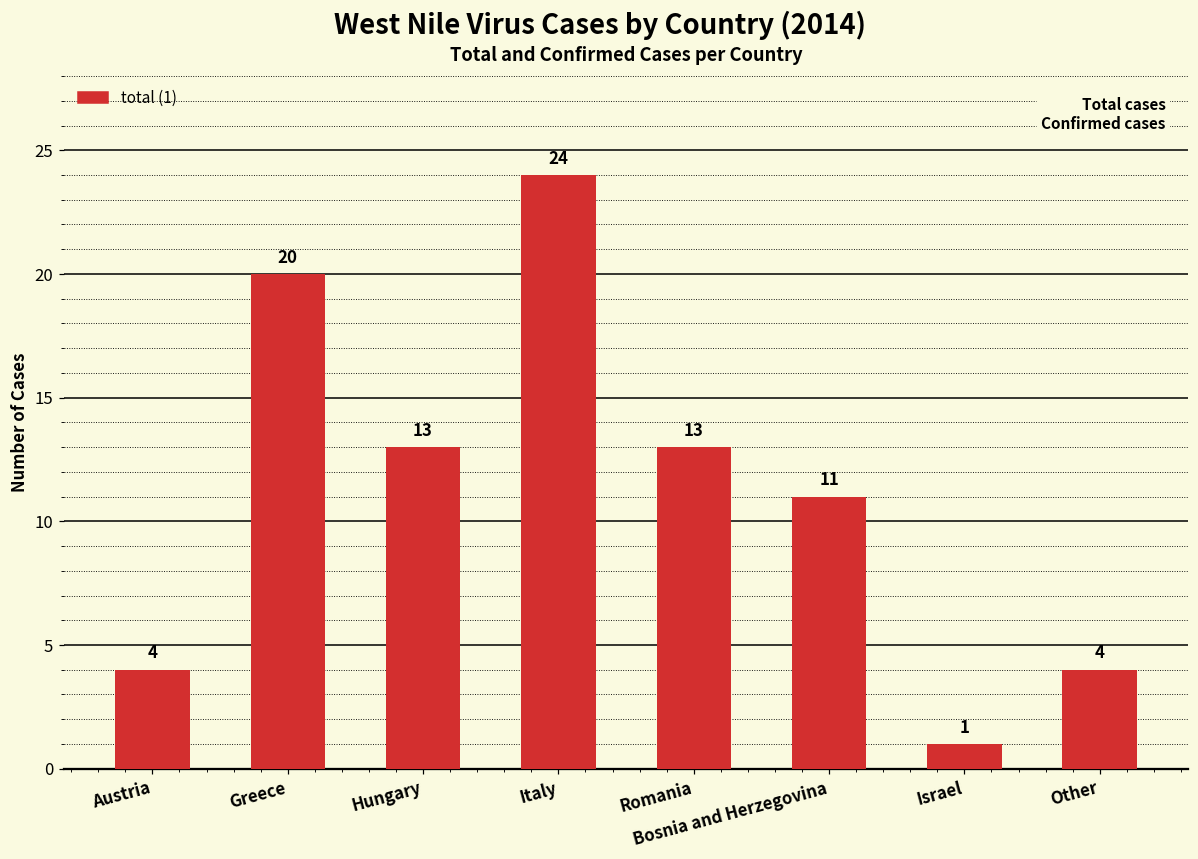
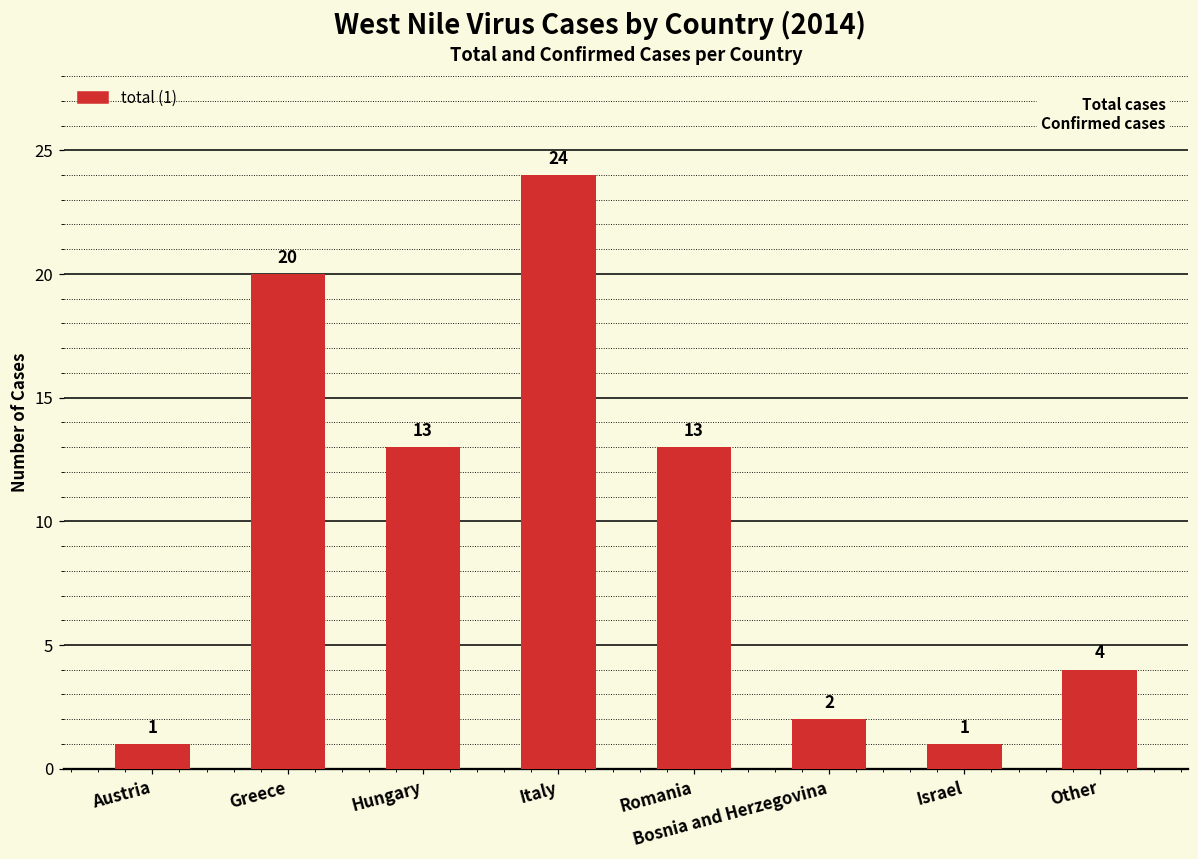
Austria: 4 -> 1
Bosnia and Herzegovina: 11 -> 2
